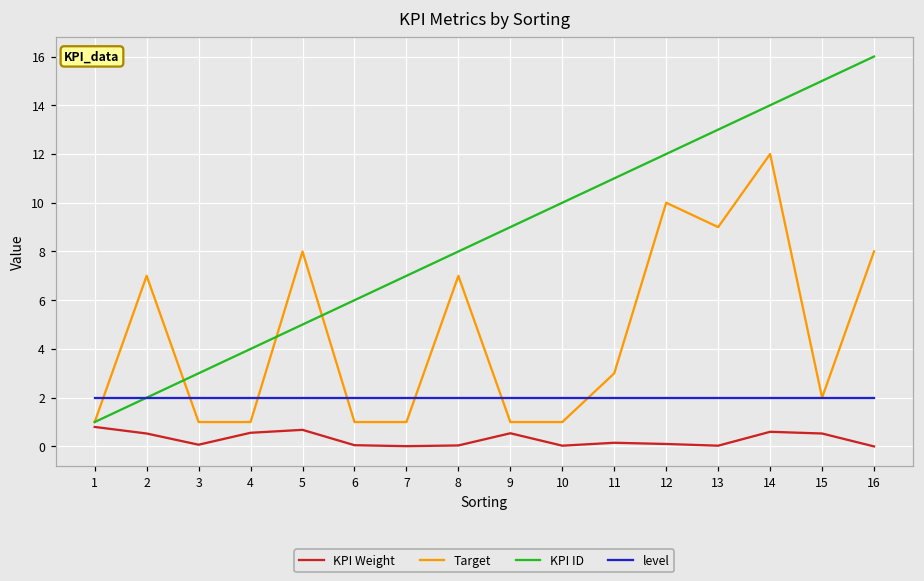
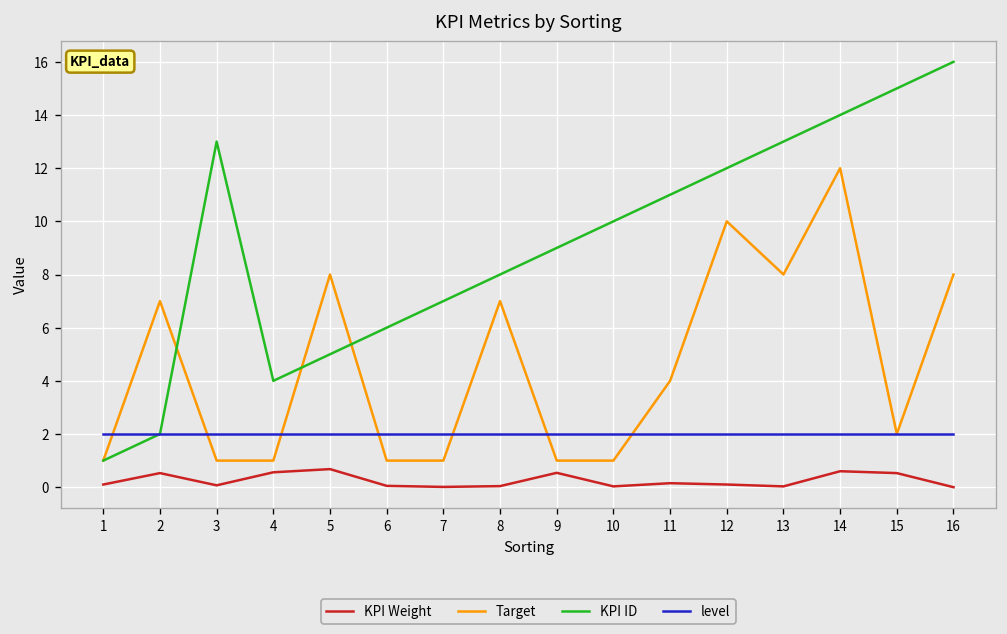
KPI Weight, 1: 0.8 -> 0.1
KPI ID, 3: 3 -> 13
Target, 11: 3 -> 4
Target, 13: 9 -> 8
